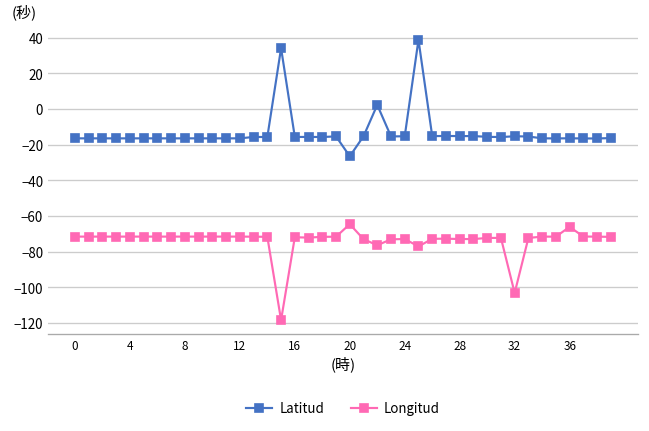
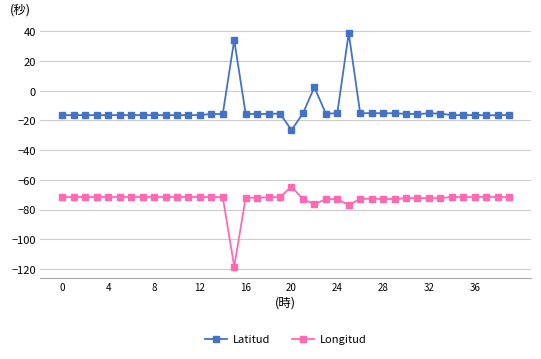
Longitud, 32: -103 -> -72
Longitud, 36: -66 -> -72
